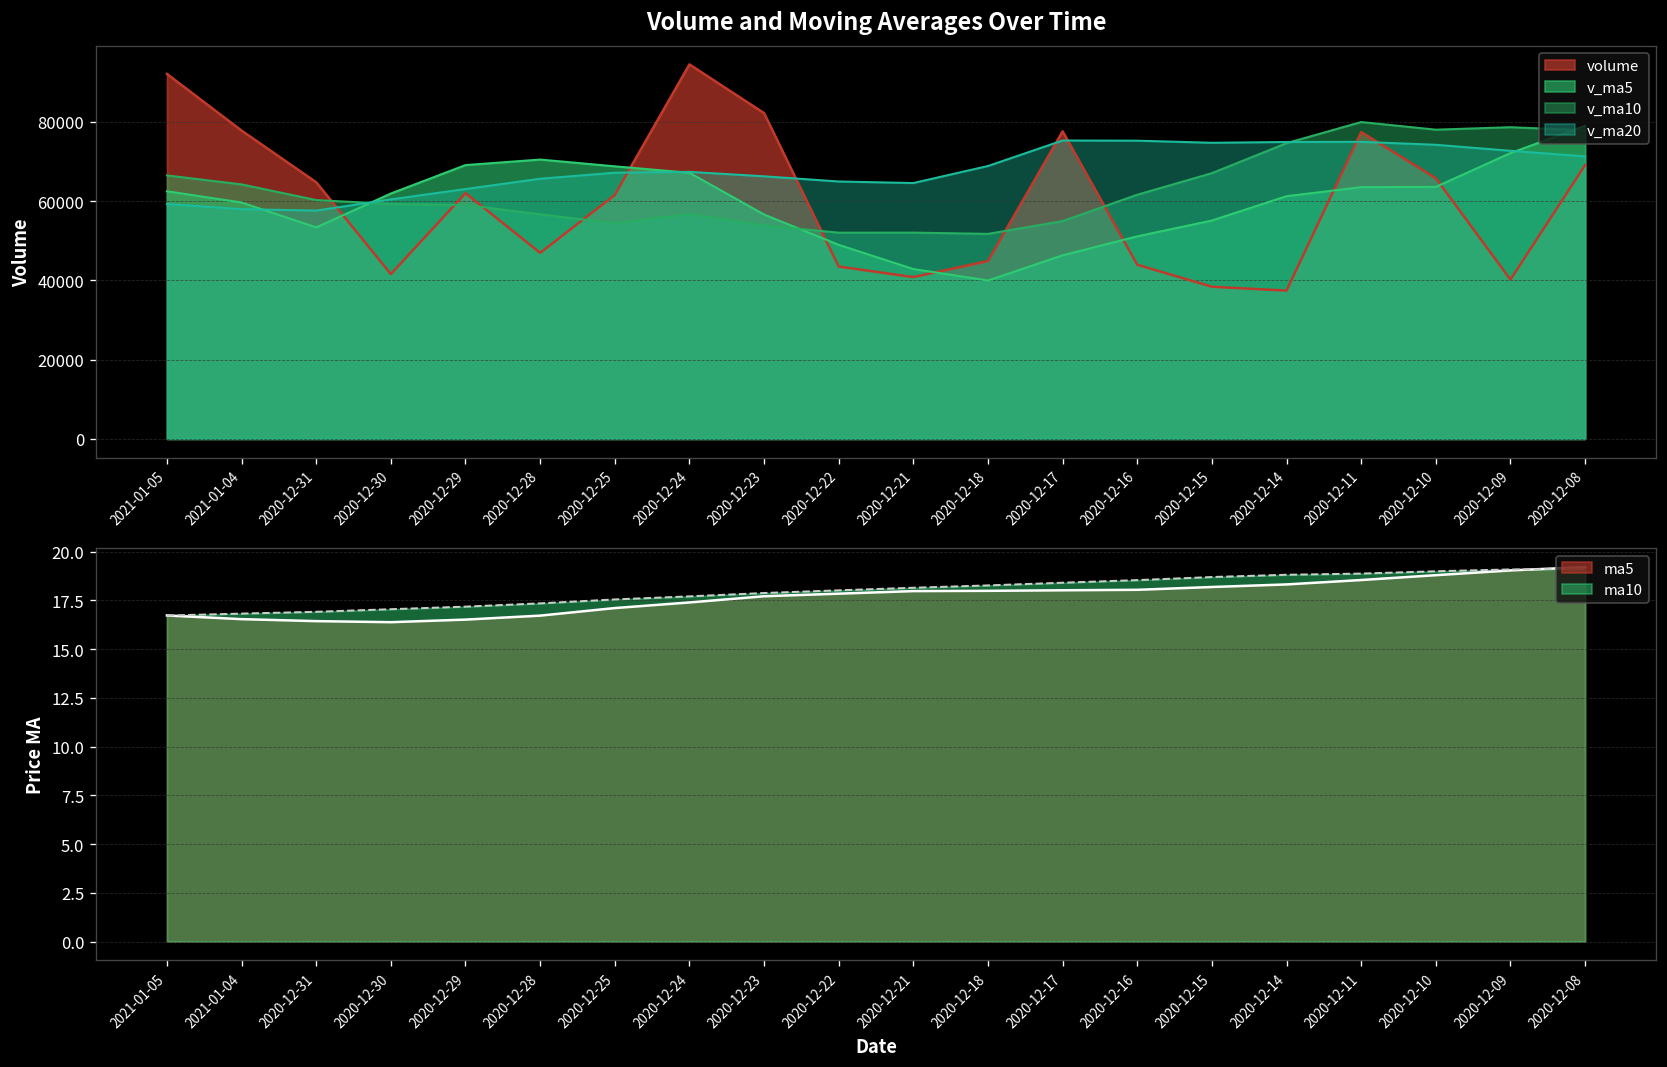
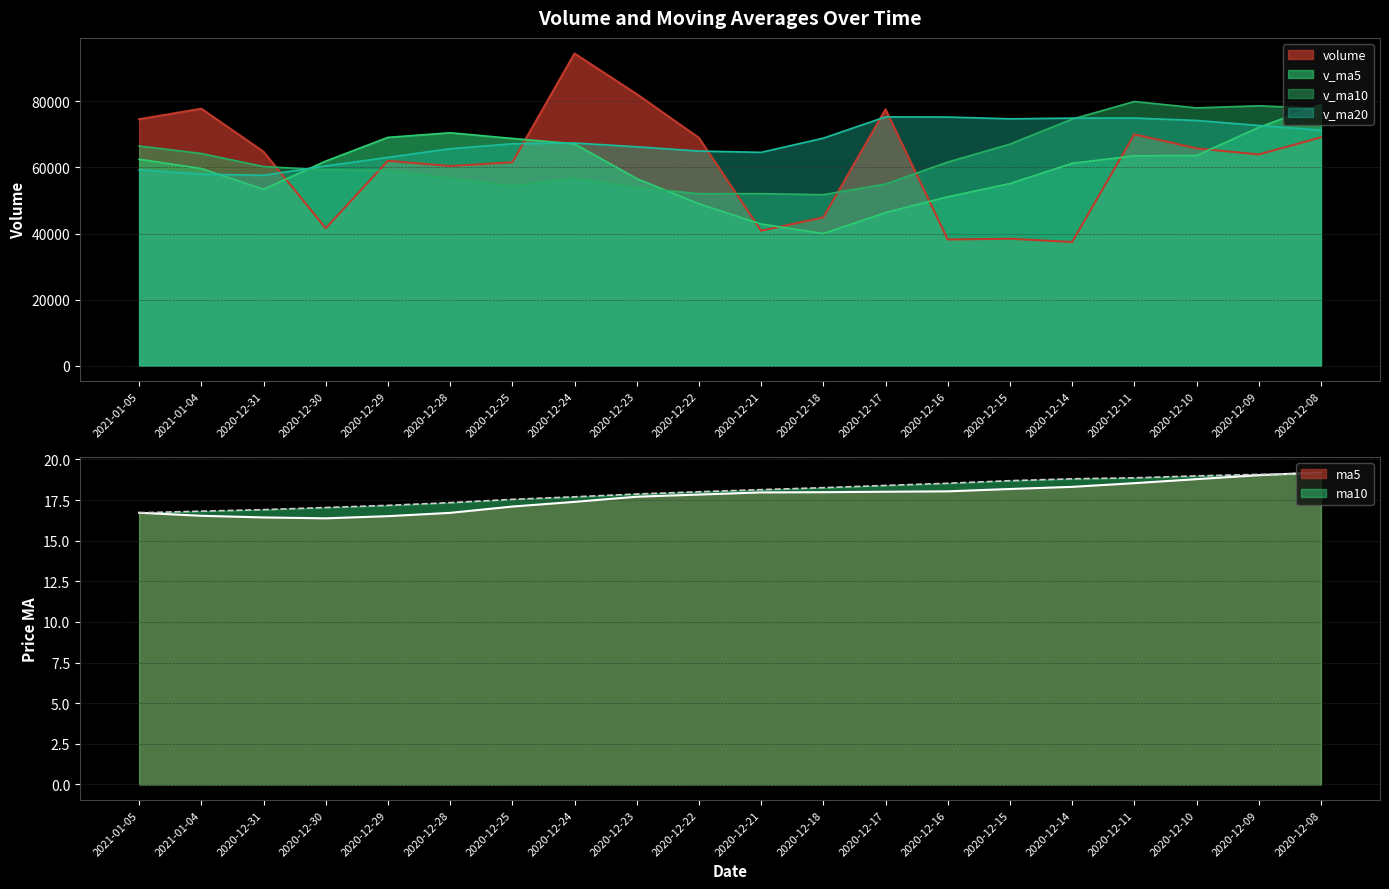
Volume and Moving Averages Over Time, volume, 2021-01-05: 92000 -> 75000
Volume and Moving Averages Over Time, volume, 2020-12-28: 47000 -> 60000
Volume and Moving Averages Over Time, volume, 2020-12-22: 44000 -> 69000
Volume and Moving Averages Over Time, volume, 2020-12-16: 44000 -> 38000
Volume and Moving Averages Over Time, volume, 2020-12-11: 77000 -> 70000
Volume and Moving Averages Over Time, volume, 2020-12-09: 40000 -> 64000
